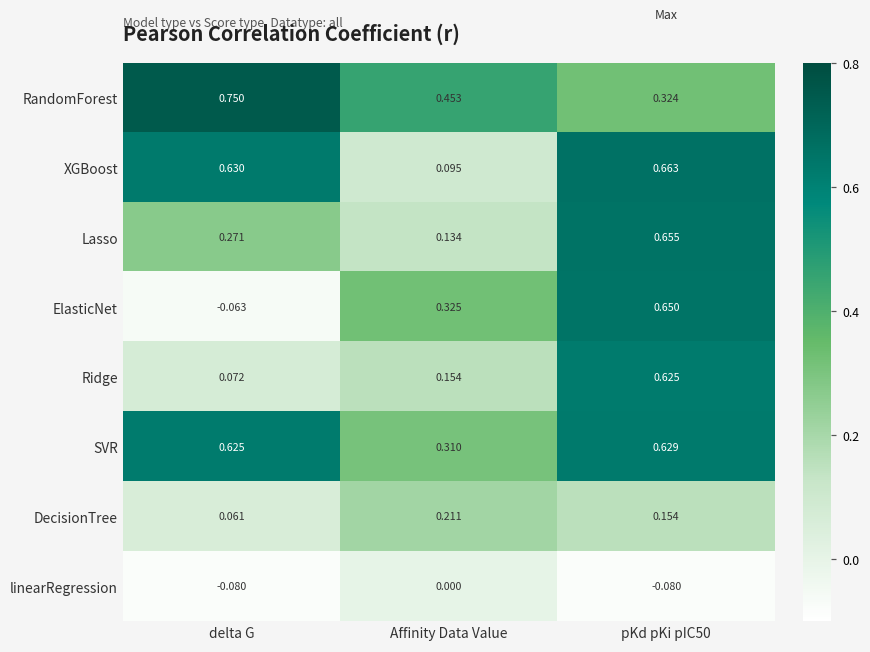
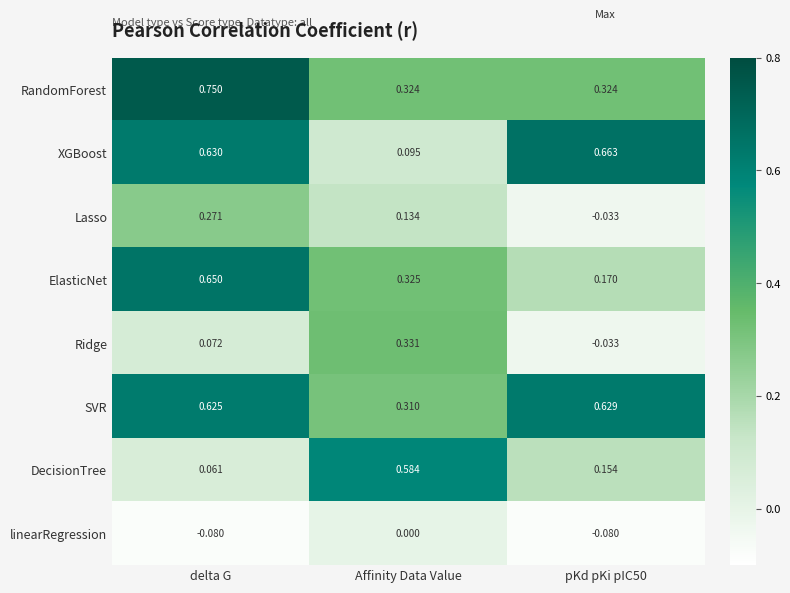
RandomForest, Affinity Data Value: 0.453 -> 0.324
Lasso, pKd pKi pIC50: 0.655 -> -0.033
ElasticNet, delta G: -0.063 -> 0.650
ElasticNet, pKd pKi pIC50: 0.650 -> 0.170
Ridge, Affinity Data Value: 0.154 -> 0.331
Ridge, pKd pKi pIC50: 0.625 -> -0.033
DecisionTree, Affinity Data Value: 0.211 -> 0.584
